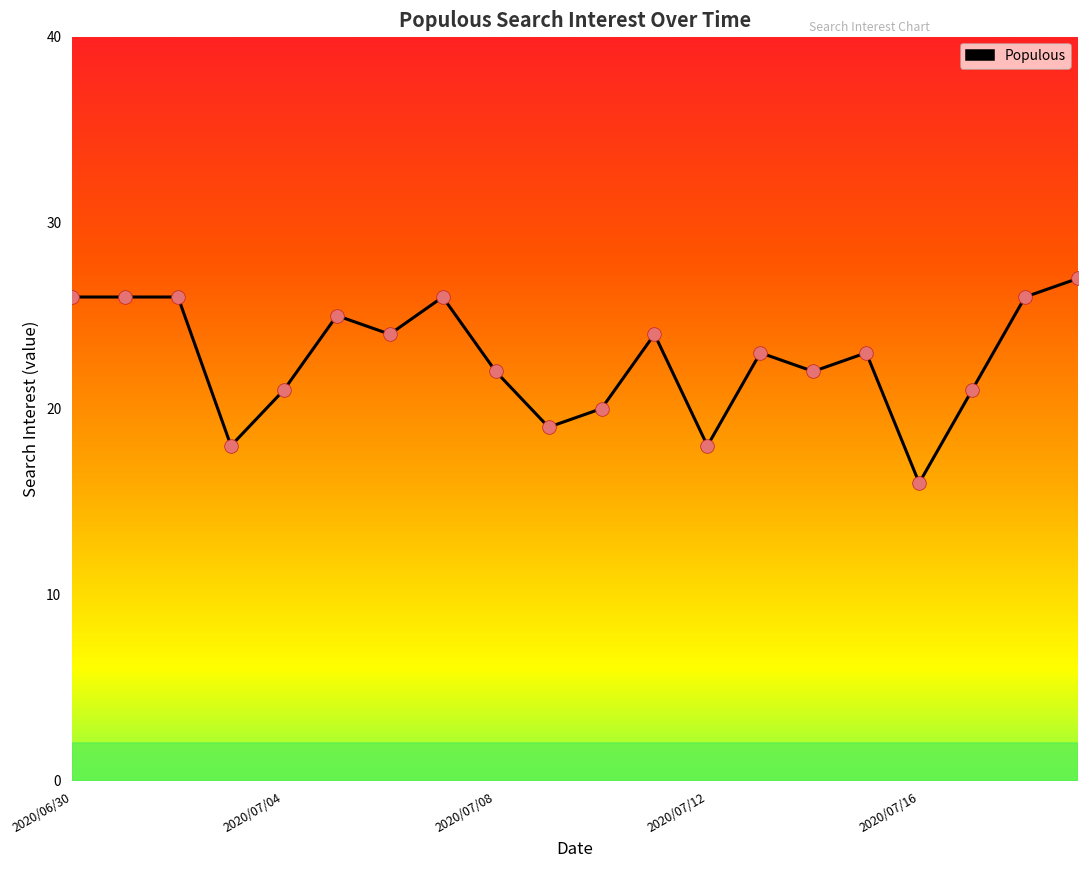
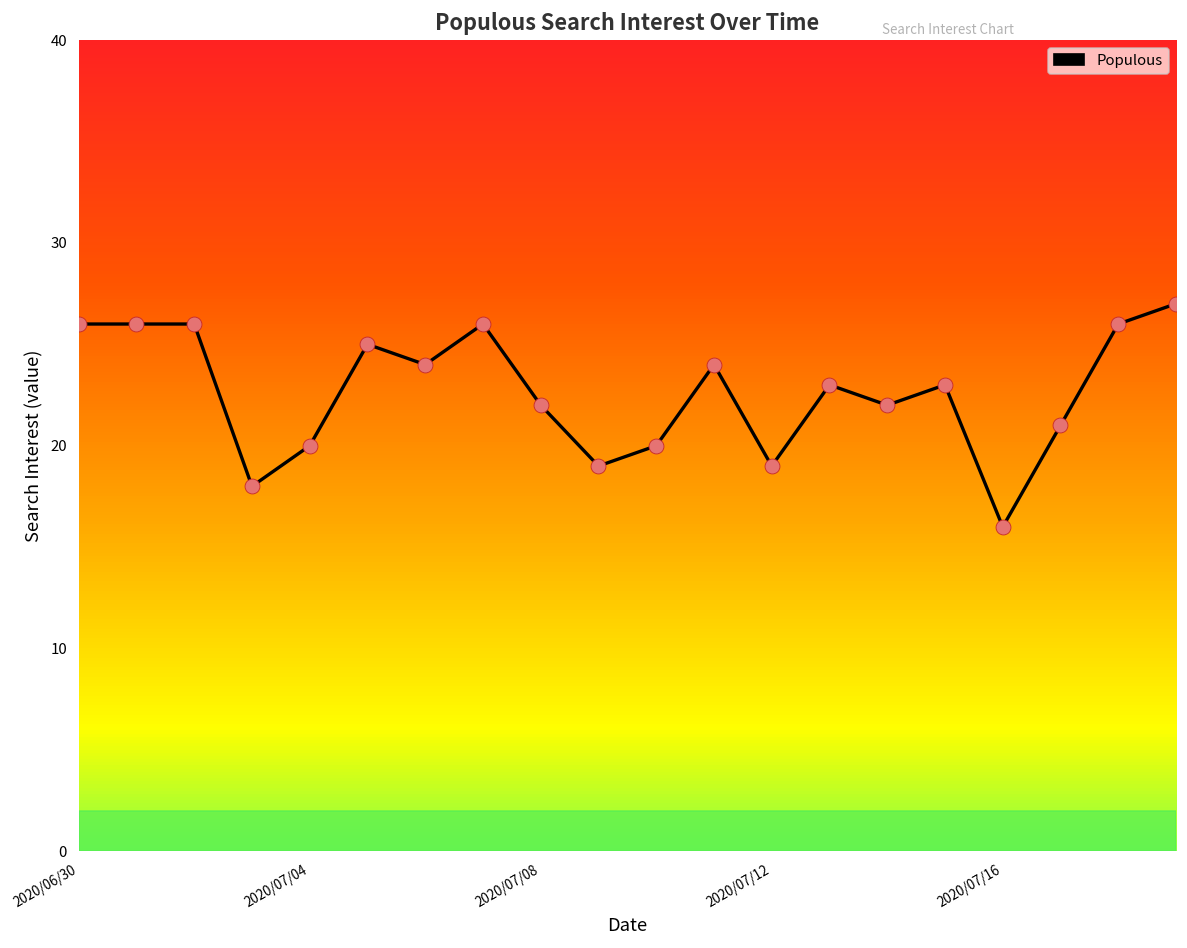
2020/07/04: 21 -> 20
2020/07/12: 18 -> 19
